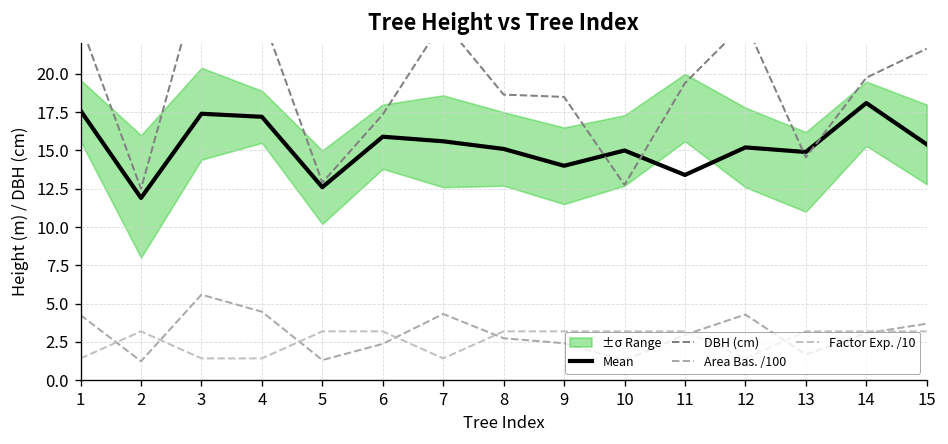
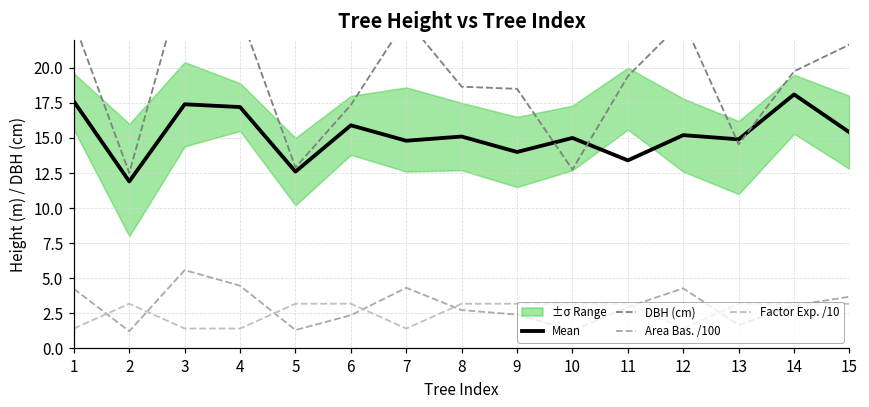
Mean, 7: 15.6 -> 14.8
